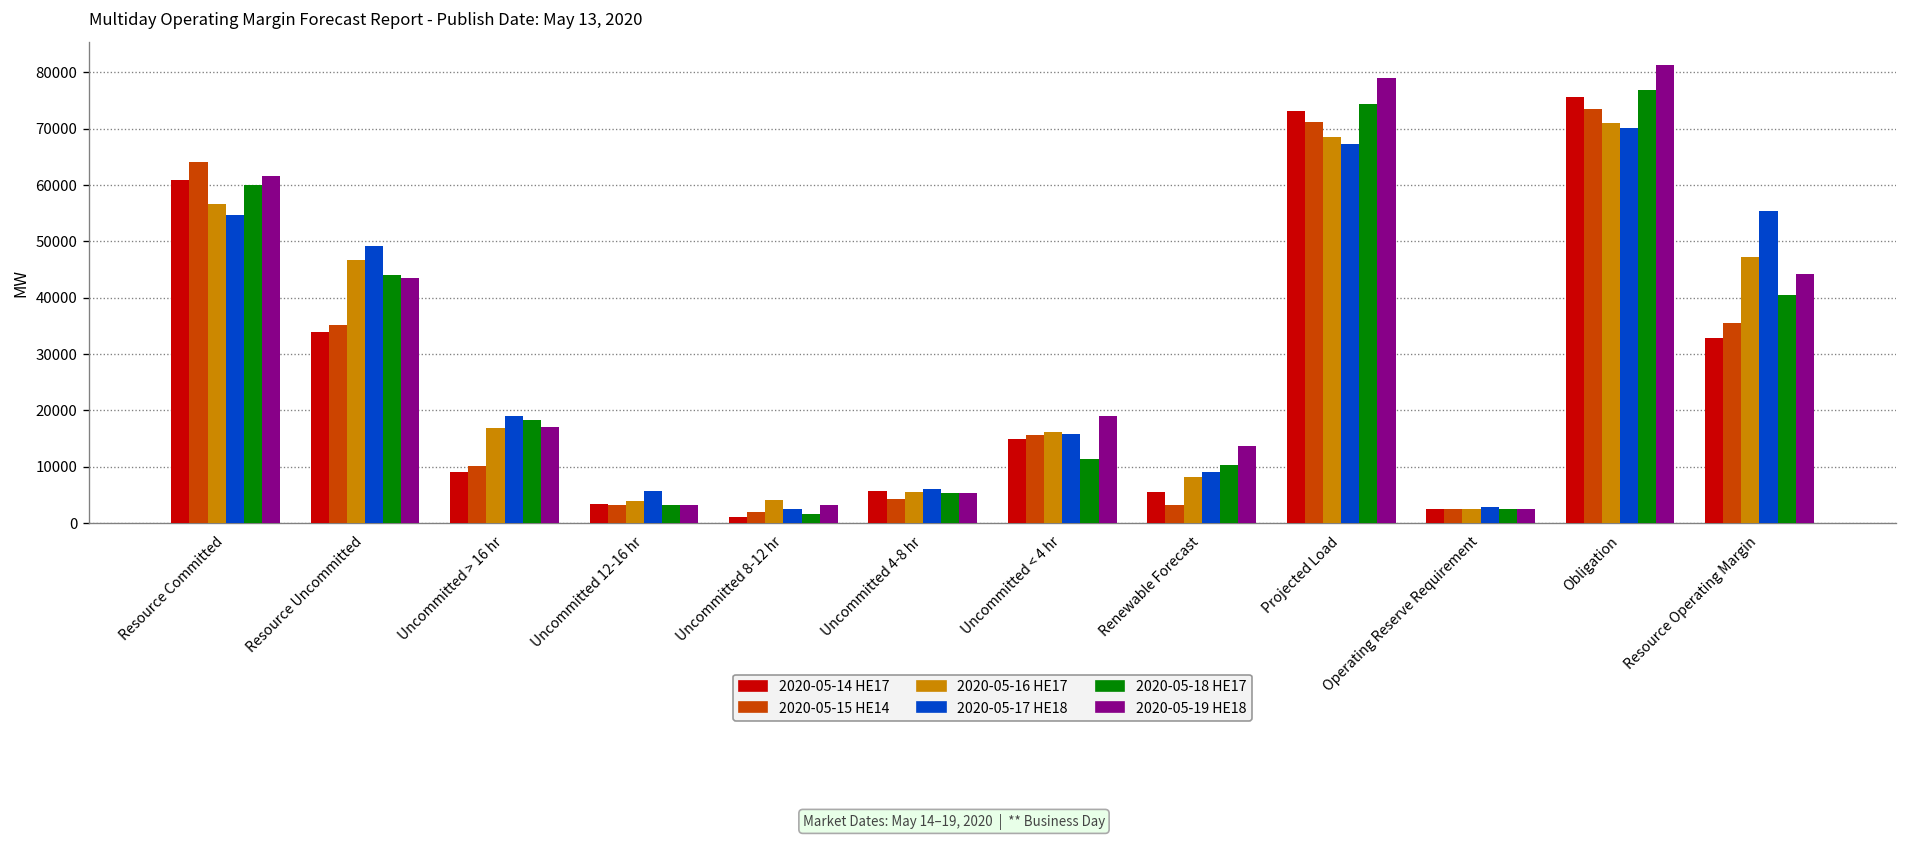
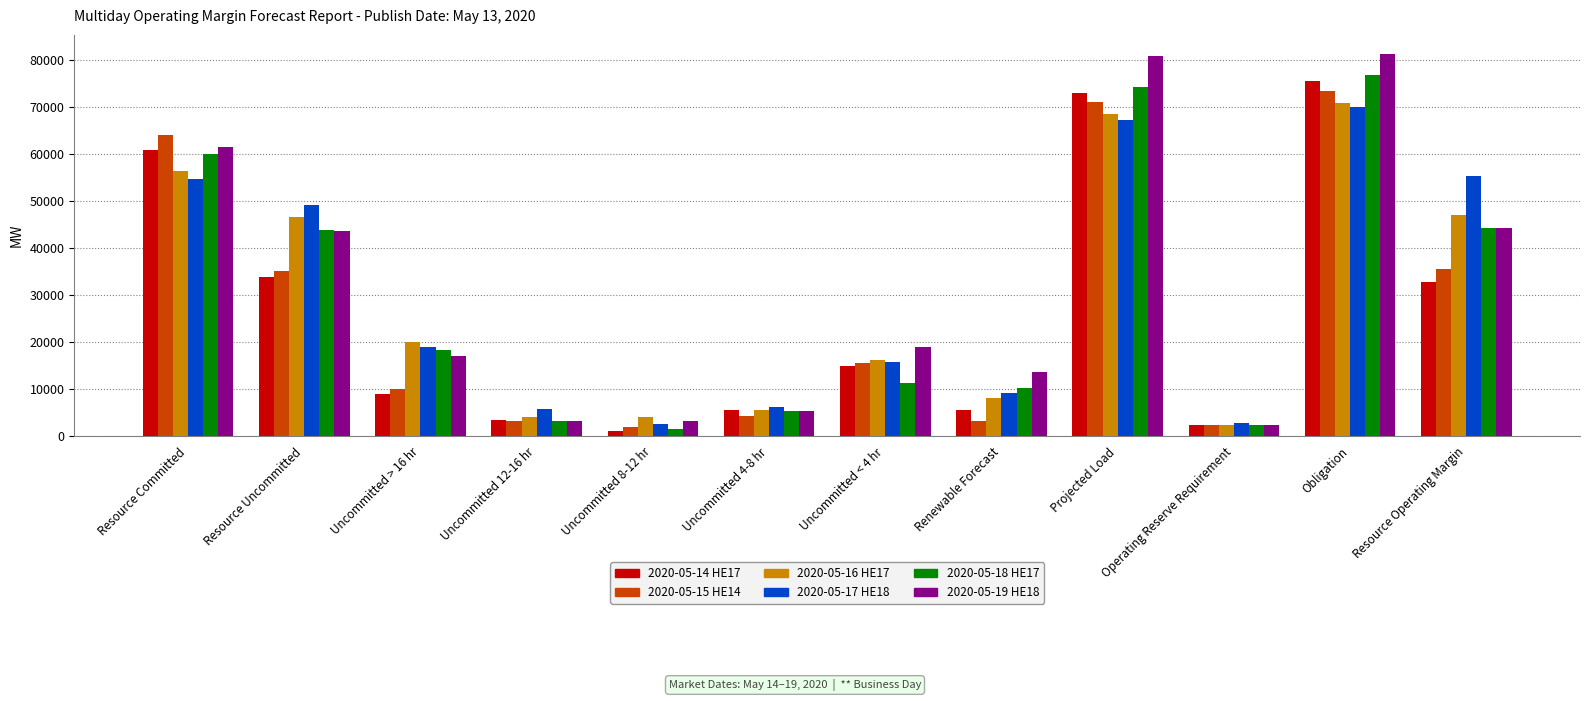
2020-05-16 HE17, Uncommitted > 16 hr: 17000 -> 20000
2020-05-19 HE18, Projected Load: 79000 -> 81000
2020-05-18 HE17, Resource Operating Margin: 40000 -> 44000
